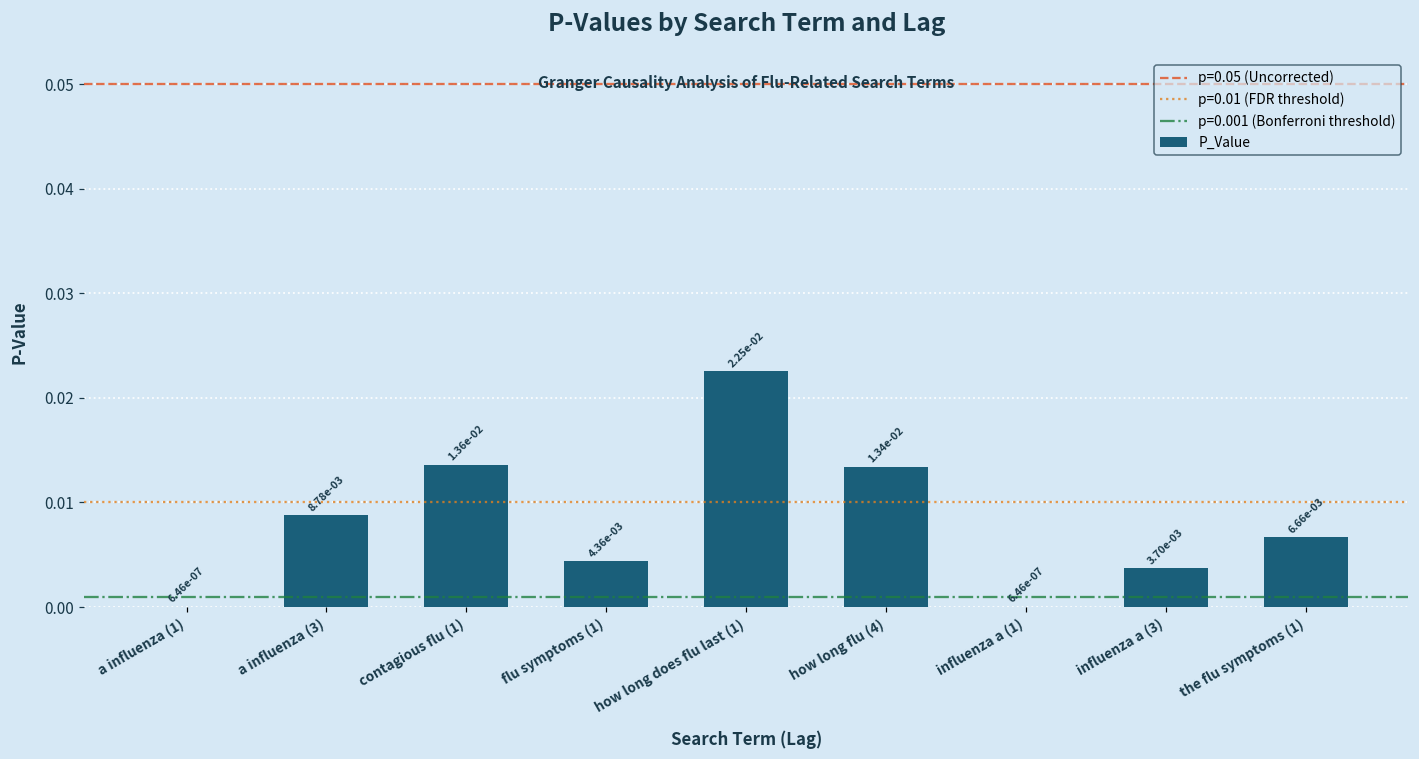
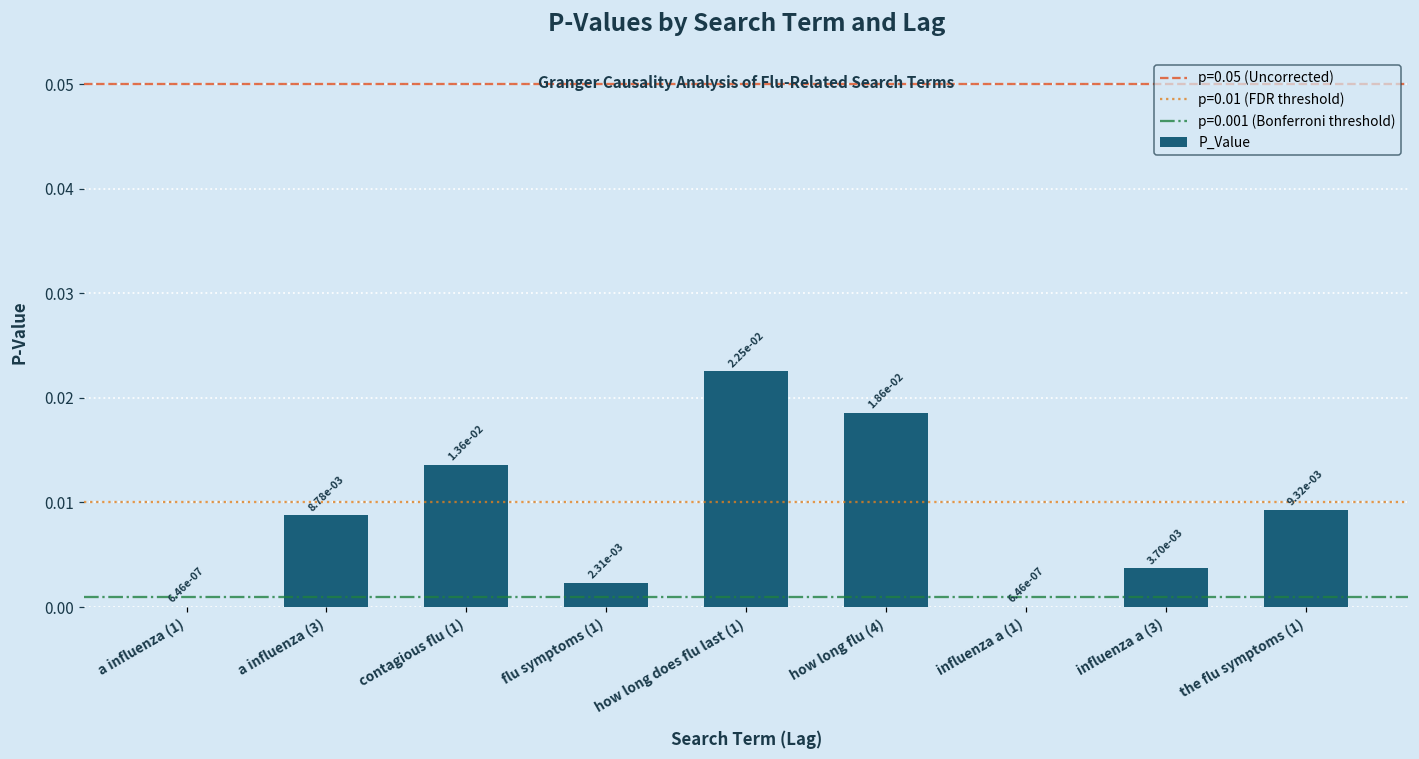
flu symptoms (1): 4.36e-03 -> 2.31e-03
how long flu (4): 1.34e-02 -> 1.86e-02
the flu symptoms (1): 6.66e-03 -> 9.32e-03
